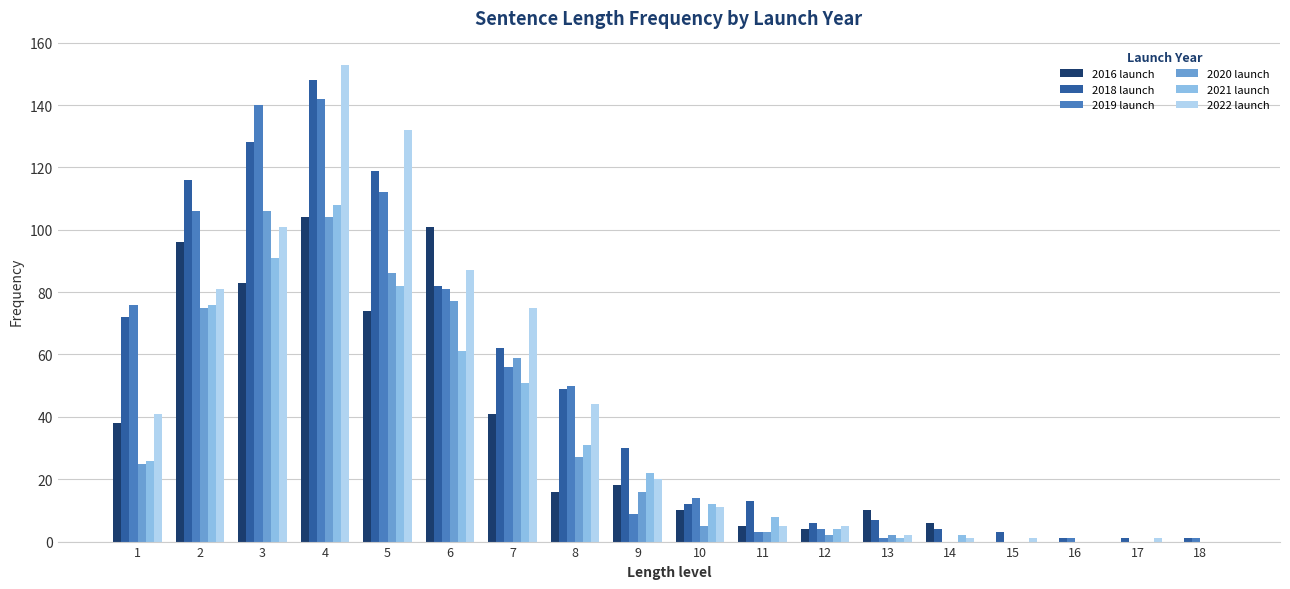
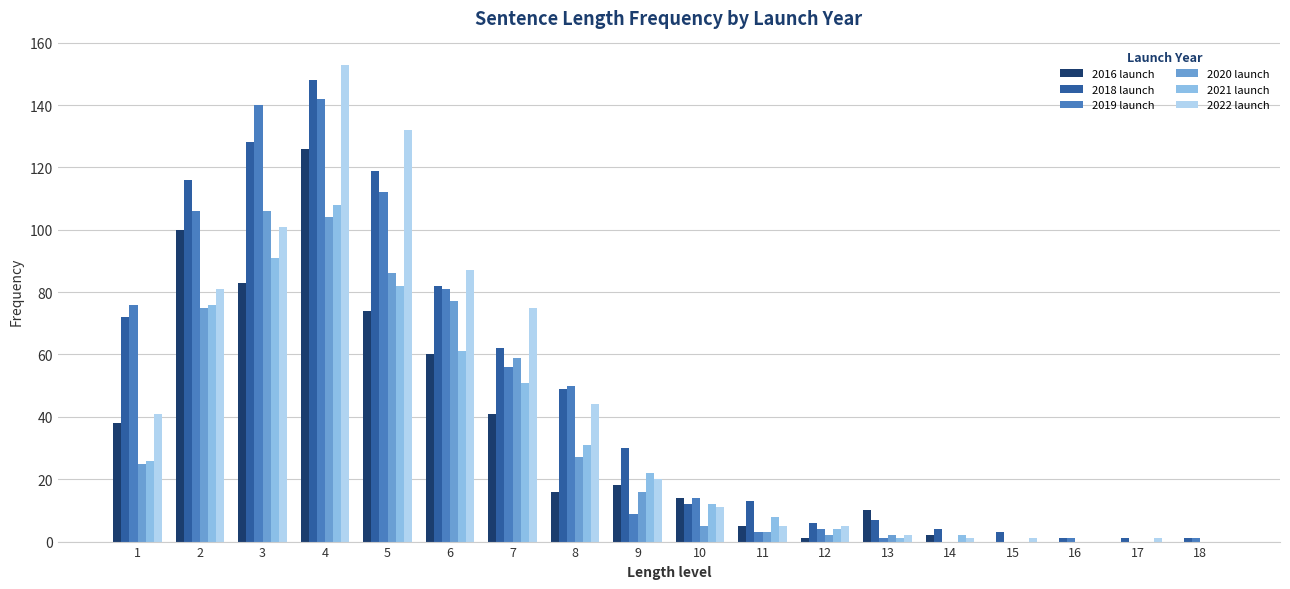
2016 launch, 2: 96 -> 100
2016 launch, 4: 104 -> 126
2016 launch, 6: 101 -> 60
2016 launch, 10: 10 -> 14
2016 launch, 12: 4 -> 1
2016 launch, 14: 6 -> 2
